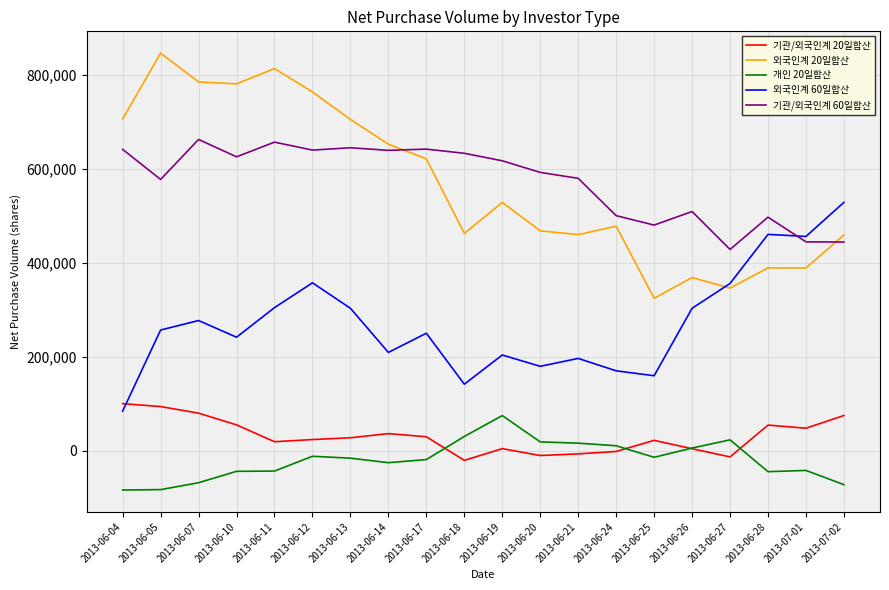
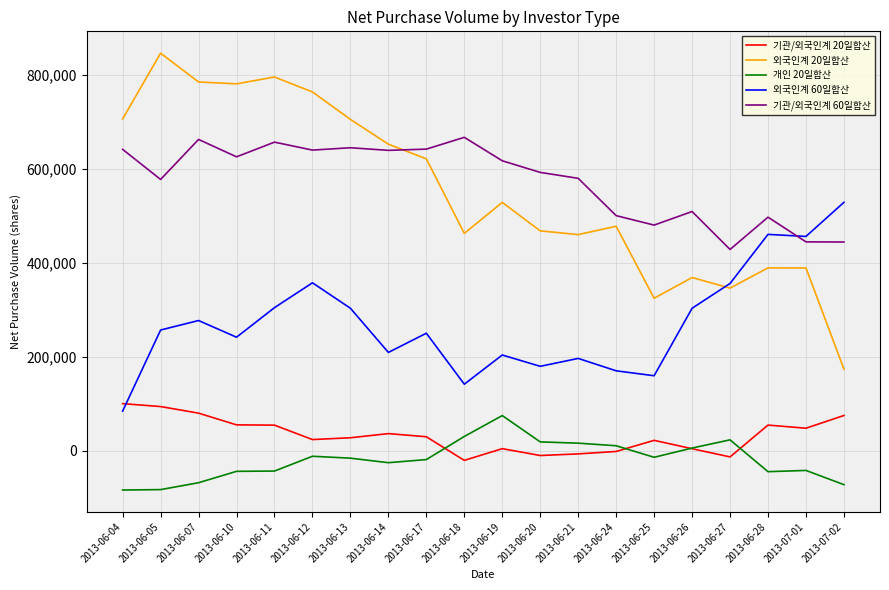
기관/외국인계 20일합산, 2013-06-11: 20,000 -> 50,000
외국인계 20일합산, 2013-06-11: 810,000 -> 790,000
기관/외국인계 60일합산, 2013-06-18: 630,000 -> 670,000
외국인계 20일합산, 2013-07-02: 460,000 -> 170,000
